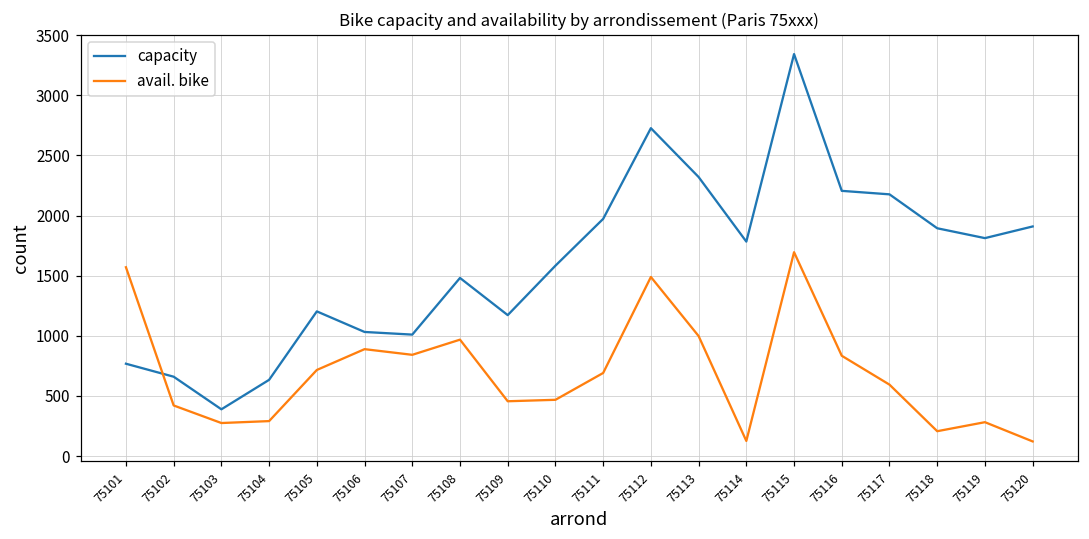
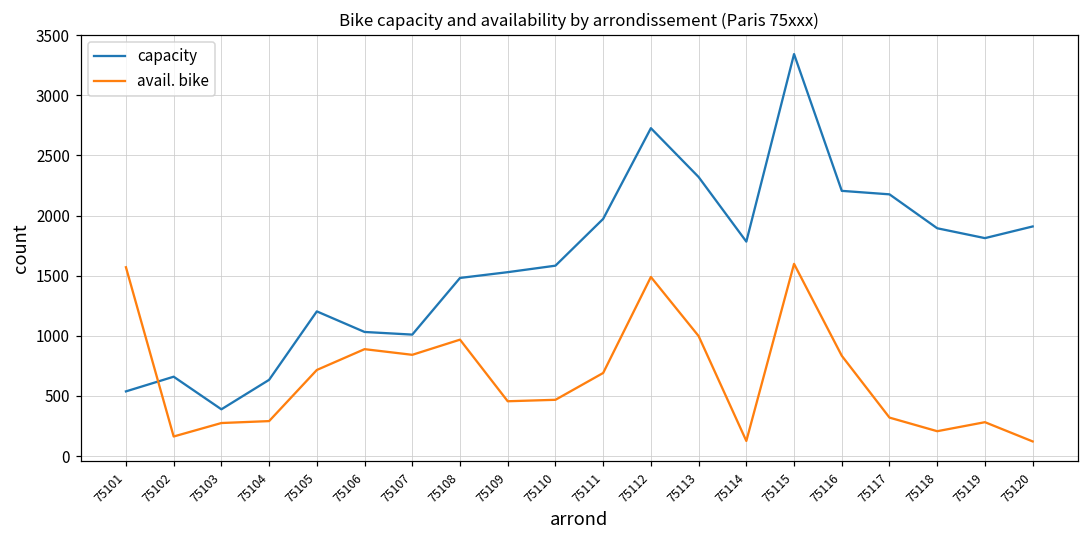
capacity, 75101: 770 -> 540
avail. bike, 75102: 420 -> 160
capacity, 75109: 1170 -> 1530
avail. bike, 75115: 1700 -> 1600
avail. bike, 75117: 590 -> 320
